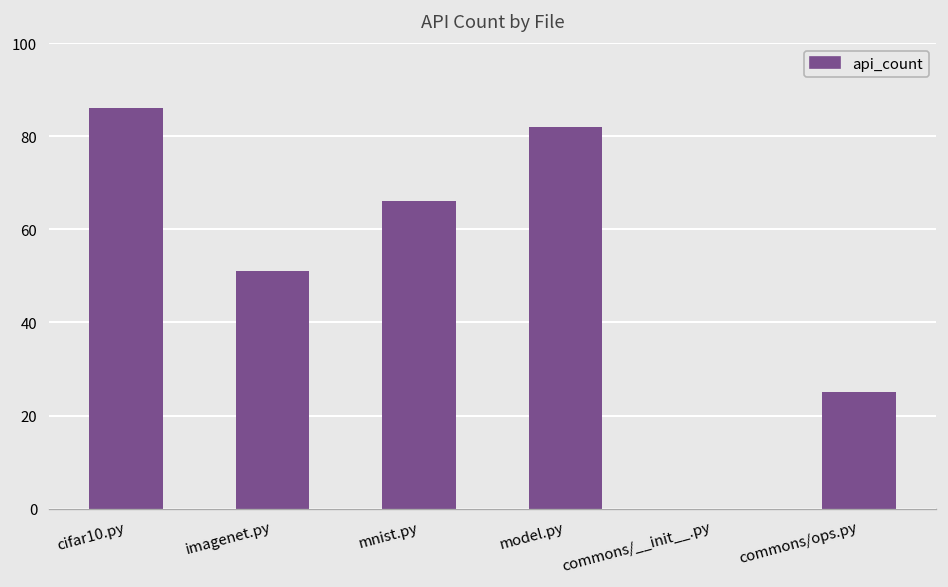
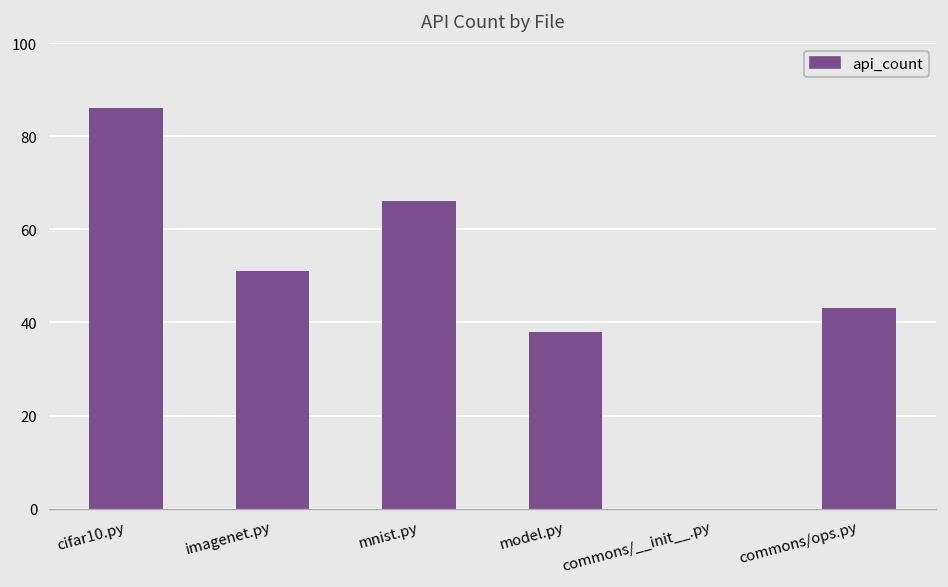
model.py: 82 -> 38
commons/ops.py: 25 -> 43
